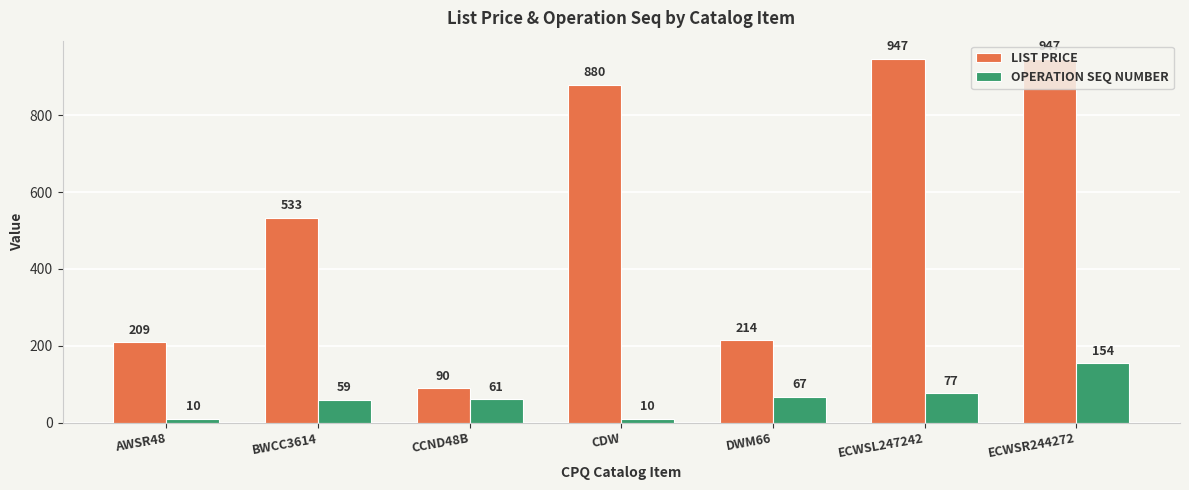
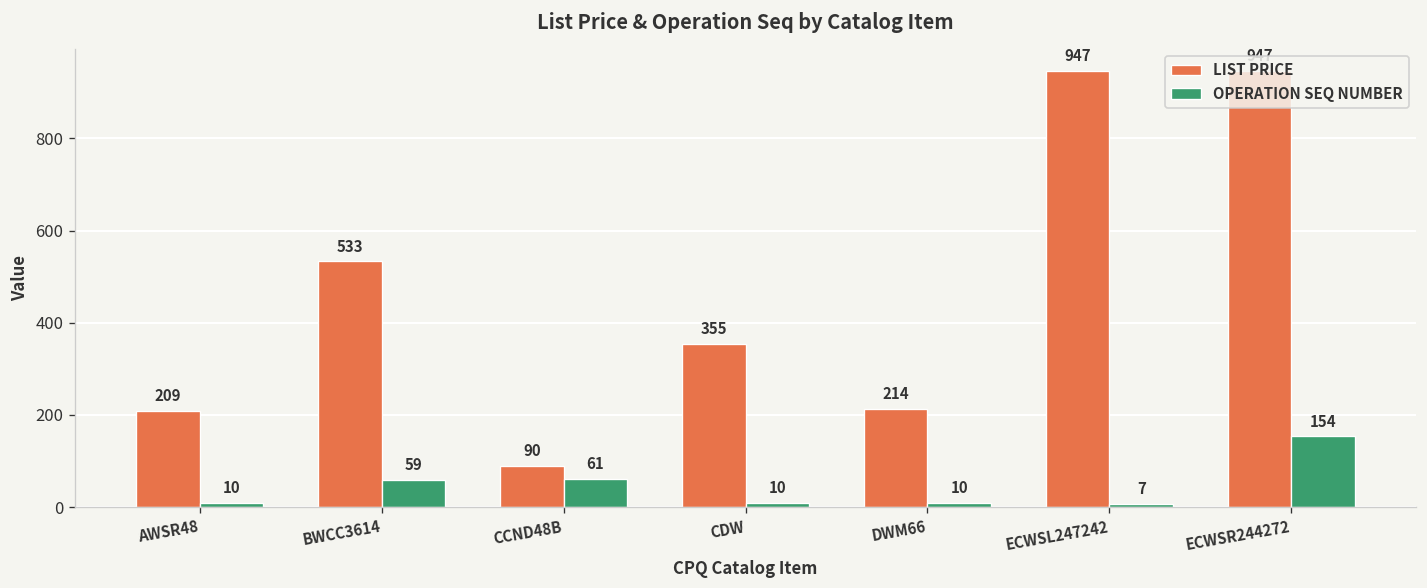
LIST PRICE, CDW: 880 -> 355
OPERATION SEQ NUMBER, DWM66: 67 -> 10
OPERATION SEQ NUMBER, ECWSL247242: 77 -> 7
